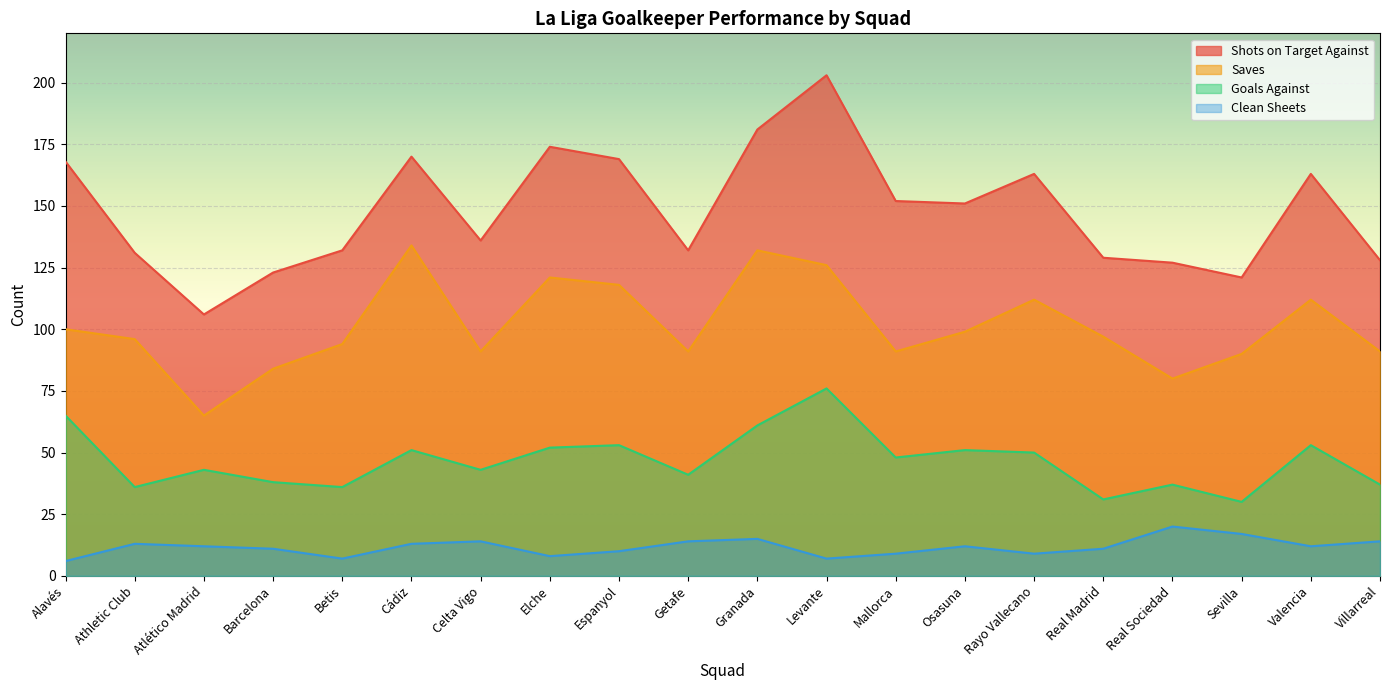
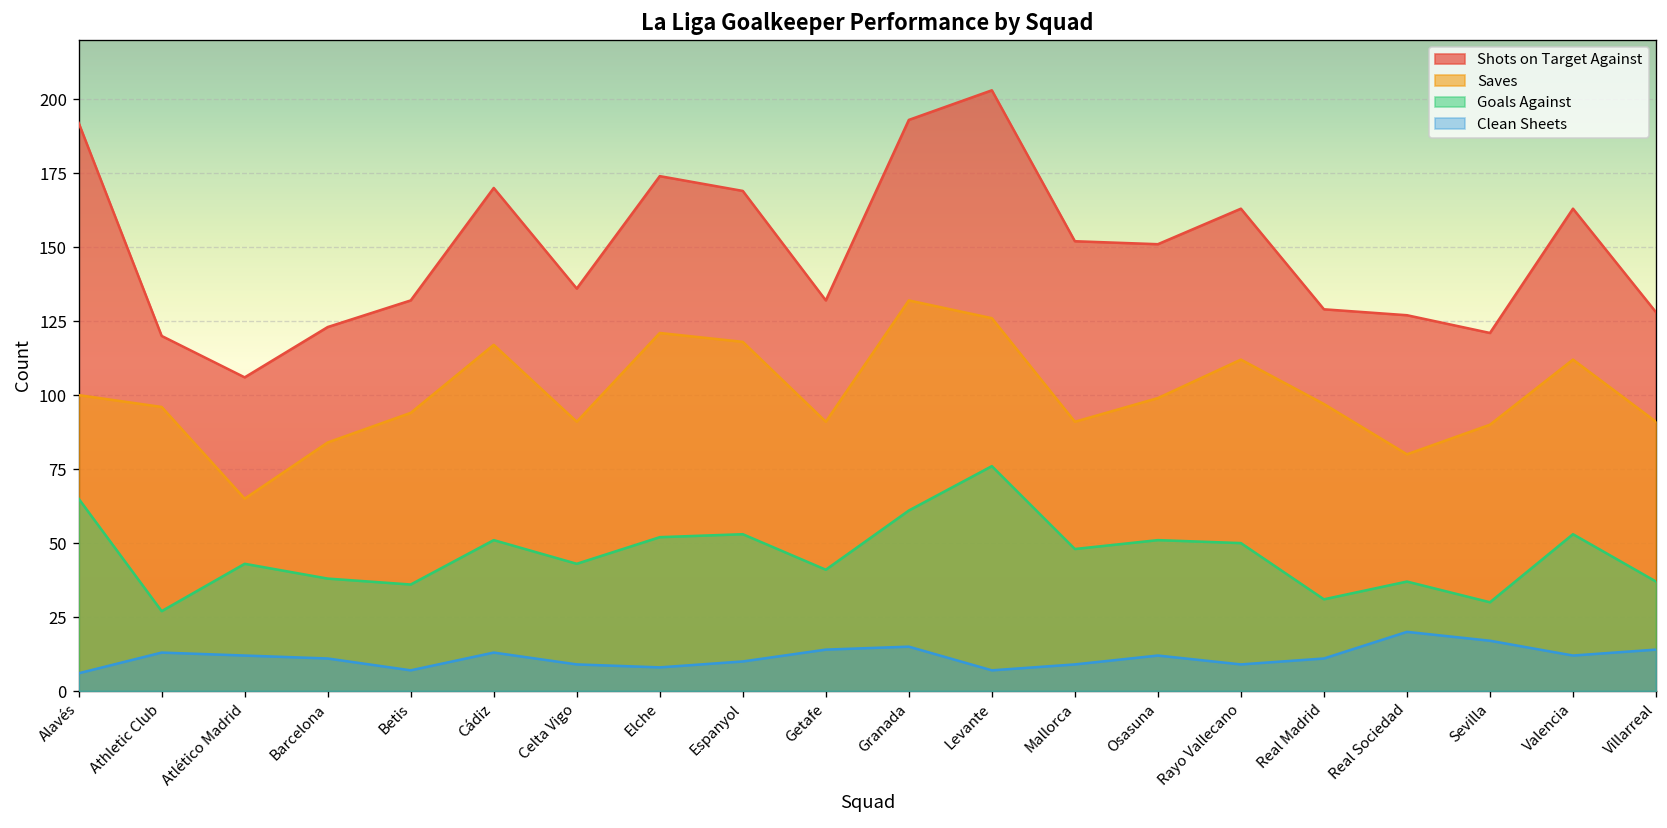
Shots on Target Against, Alavés: 168 -> 192
Shots on Target Against, Athletic Club: 131 -> 120
Goals Against, Athletic Club: 36 -> 27
Saves, Cádiz: 134 -> 117
Clean Sheets, Celta Vigo: 14 -> 9
Shots on Target Against, Granada: 181 -> 193
